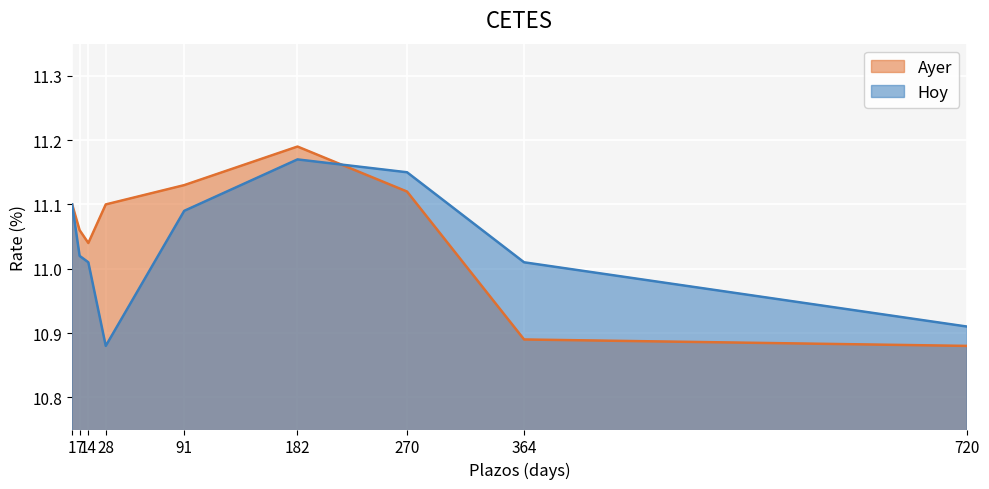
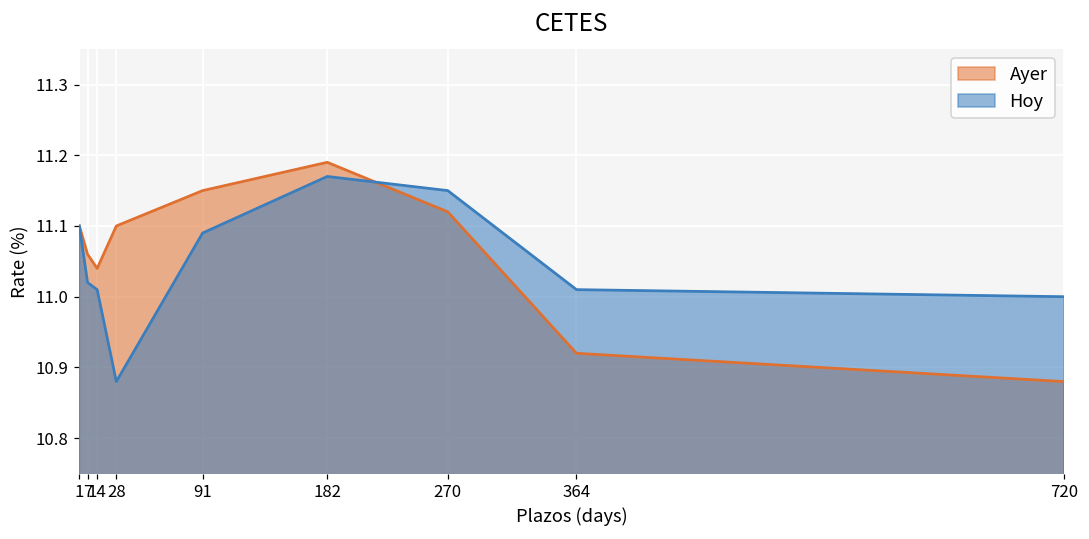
Ayer, 91: 11.13 -> 11.15
Ayer, 364: 10.89 -> 10.92
Hoy, 720: 10.91 -> 11.00
